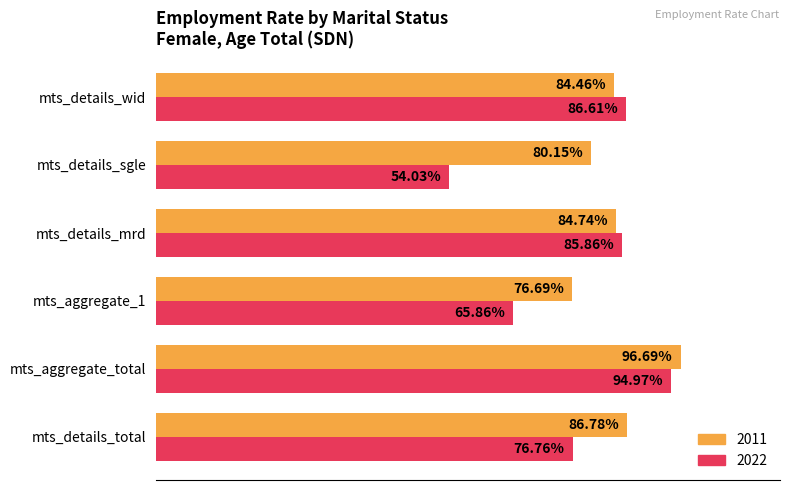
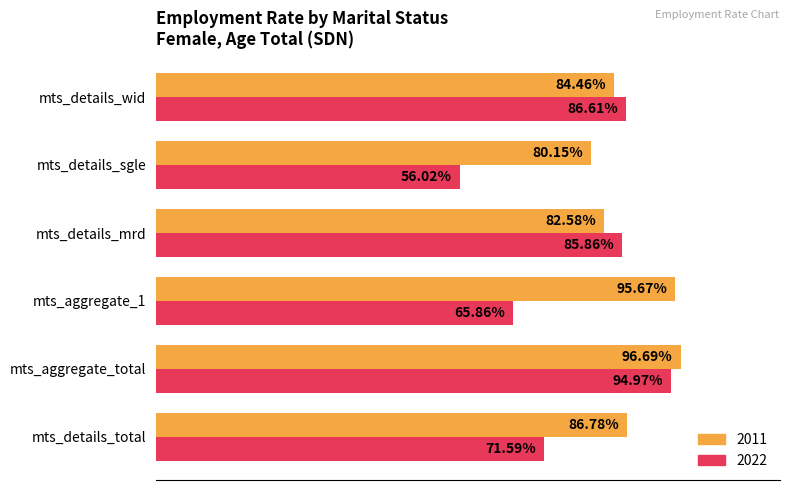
2022, mts_details_sgle: 54.03% -> 56.02%
2011, mts_details_mrd: 84.74% -> 82.58%
2011, mts_aggregate_1: 76.69% -> 95.67%
2022, mts_details_total: 76.76% -> 71.59%
